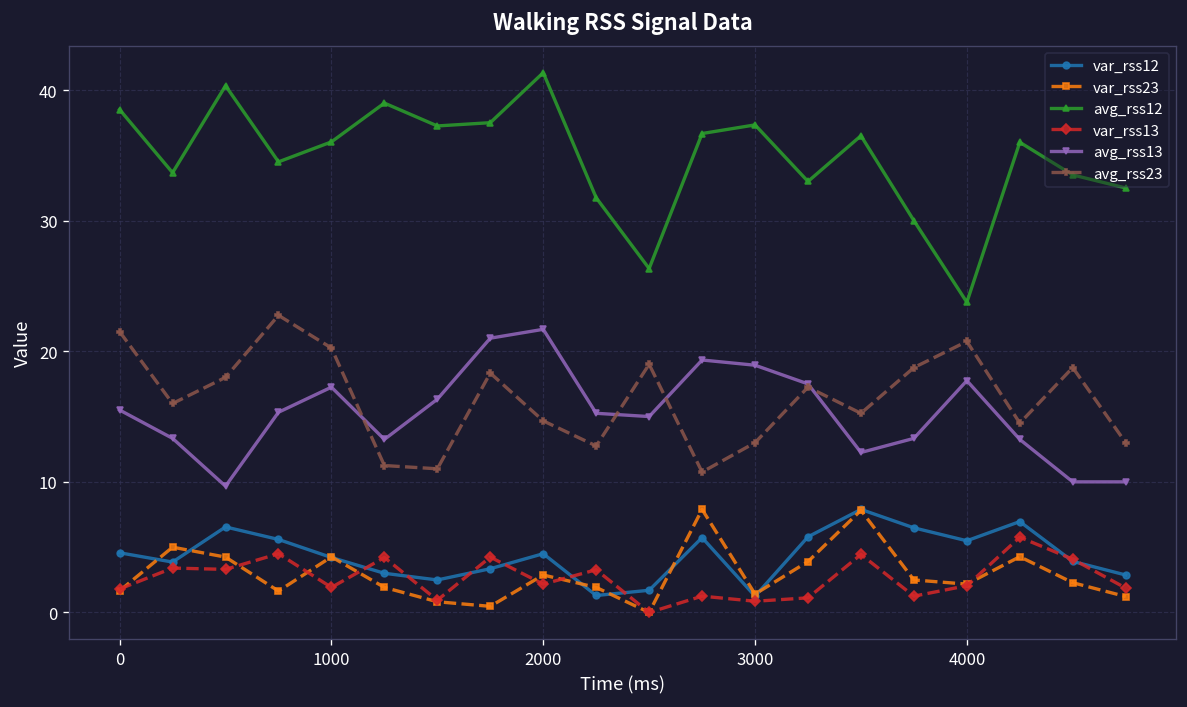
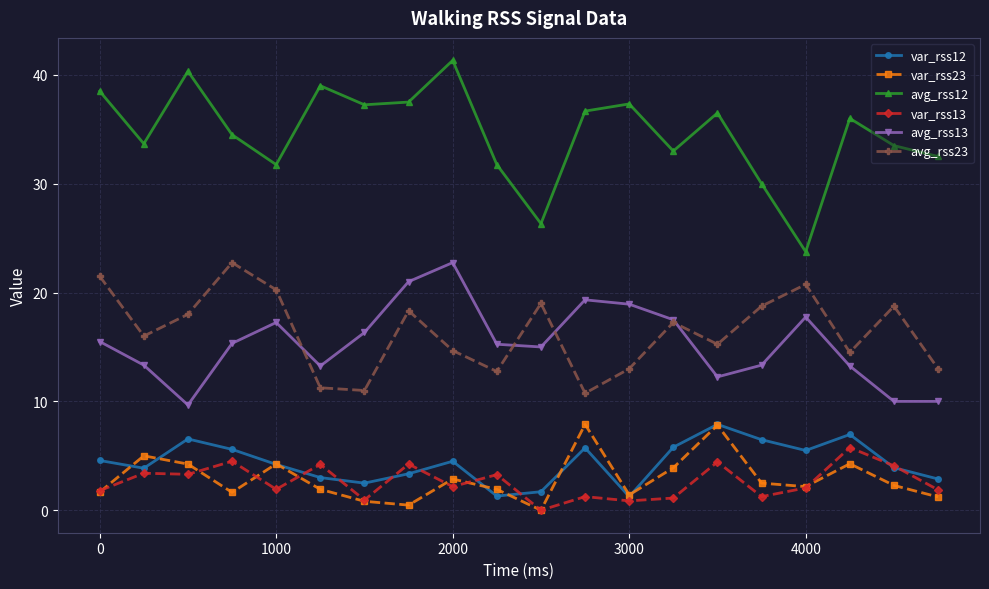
avg_rss12, 1000: 36.0 -> 31.8
avg_rss13, 2000: 21.7 -> 22.8
